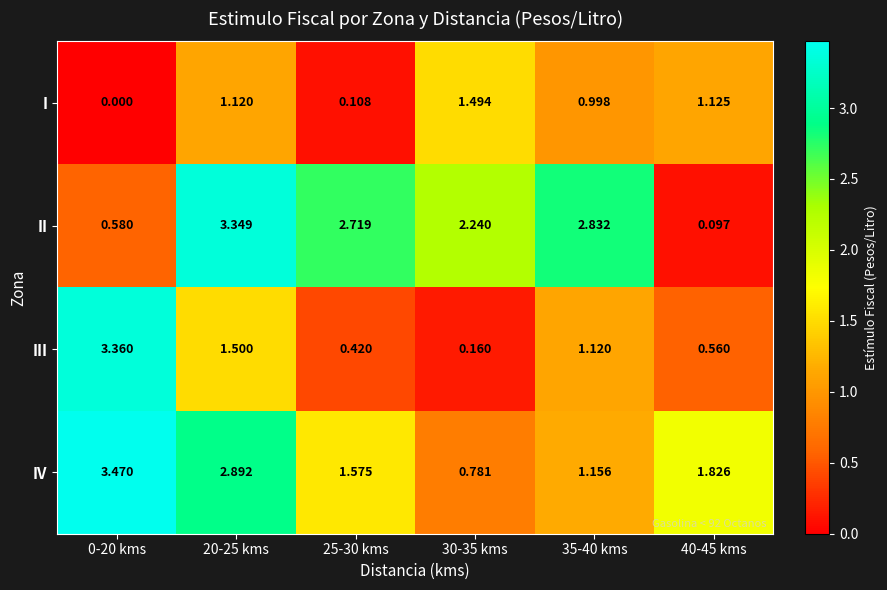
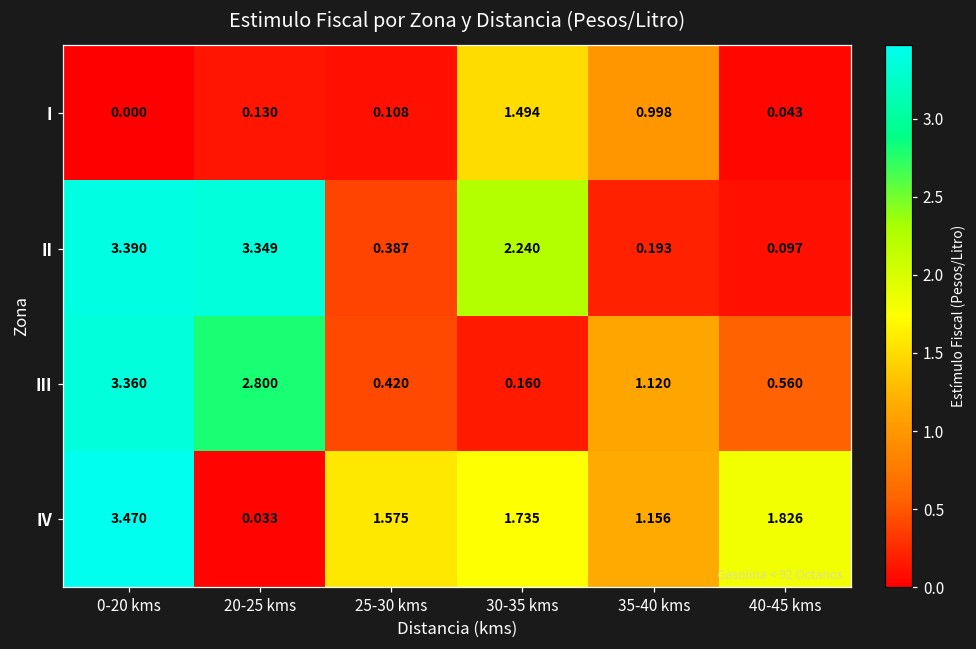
I, 20-25 kms: 1.120 -> 0.130
I, 40-45 kms: 1.125 -> 0.043
II, 0-20 kms: 0.580 -> 3.390
II, 25-30 kms: 2.719 -> 0.387
II, 35-40 kms: 2.832 -> 0.193
III, 20-25 kms: 1.500 -> 2.800
IV, 20-25 kms: 2.892 -> 0.033
IV, 30-35 kms: 0.781 -> 1.735
